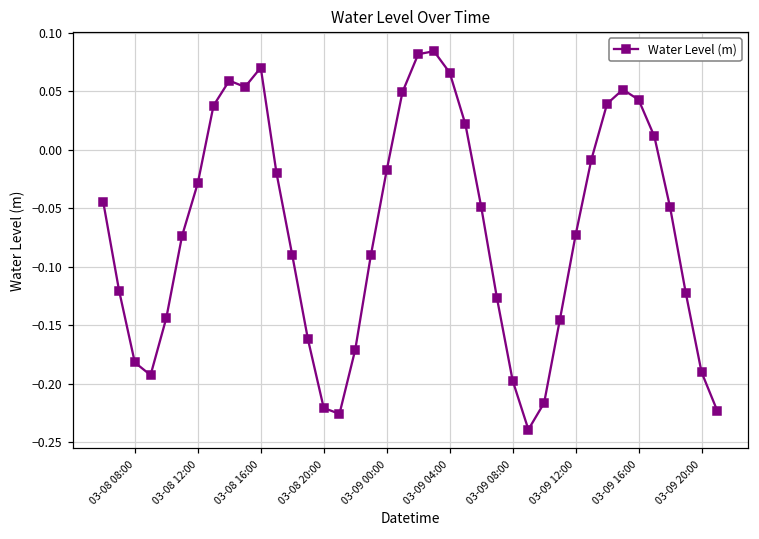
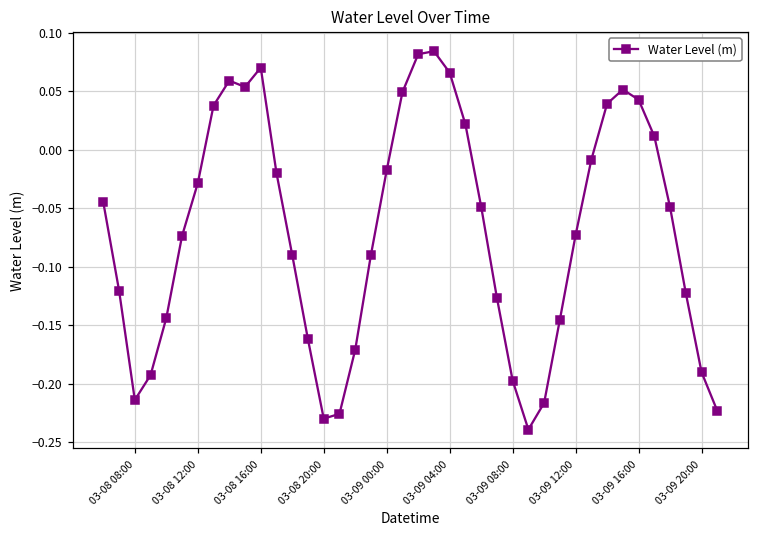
03-08 08:00: -0.182 -> -0.214
03-08 20:00: -0.221 -> -0.230
